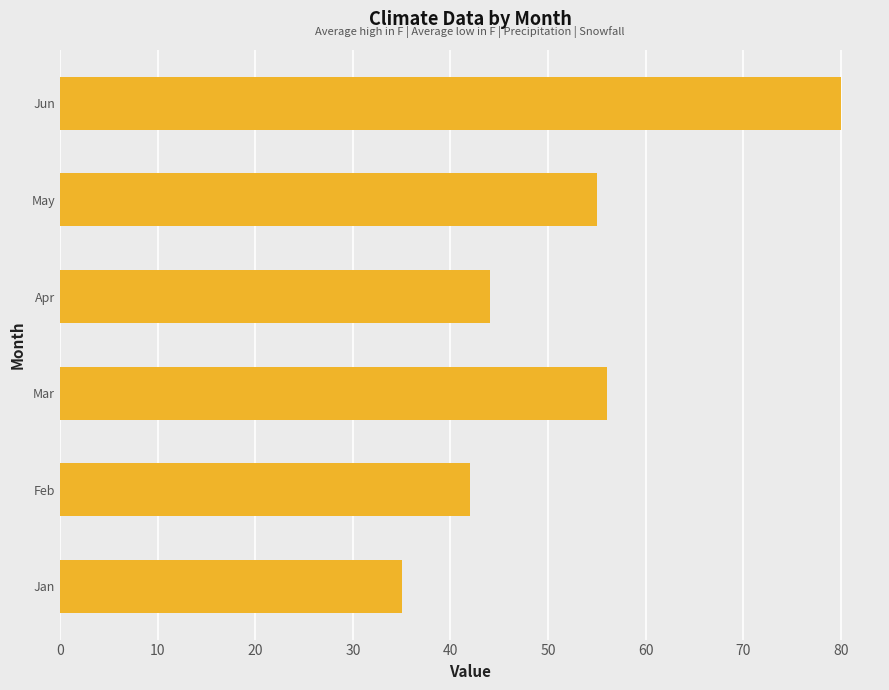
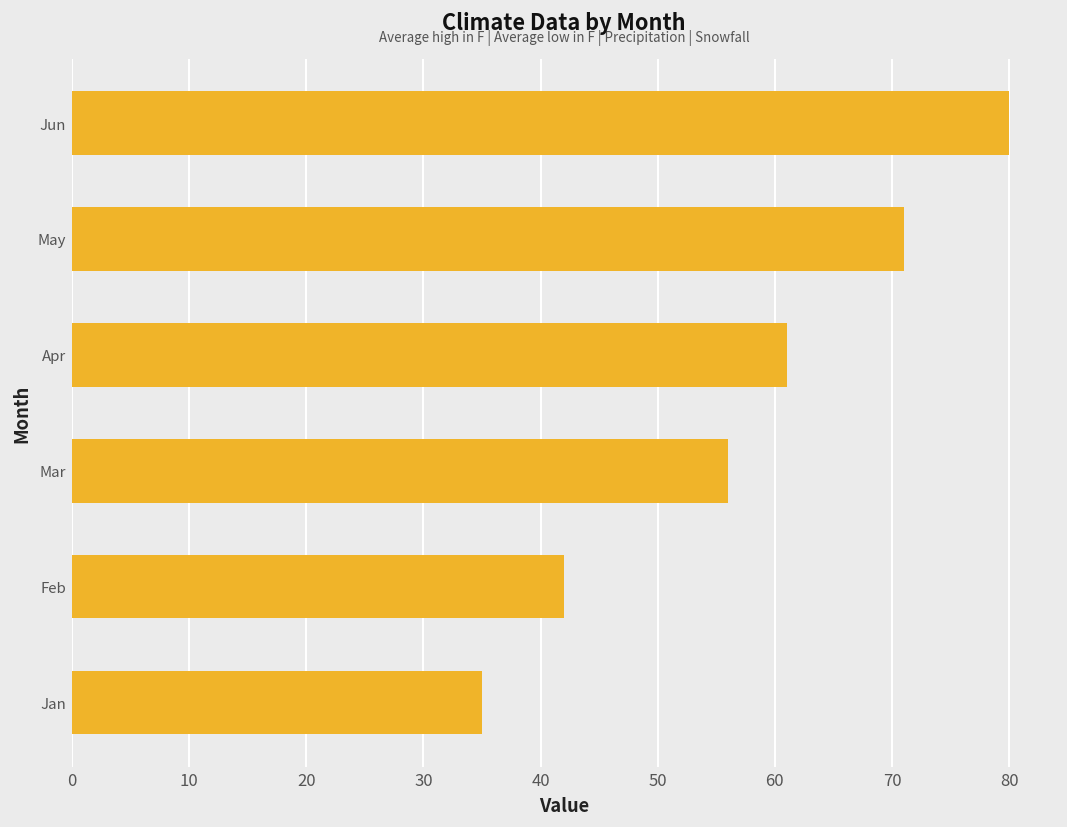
May: 55 -> 71
Apr: 44 -> 61
